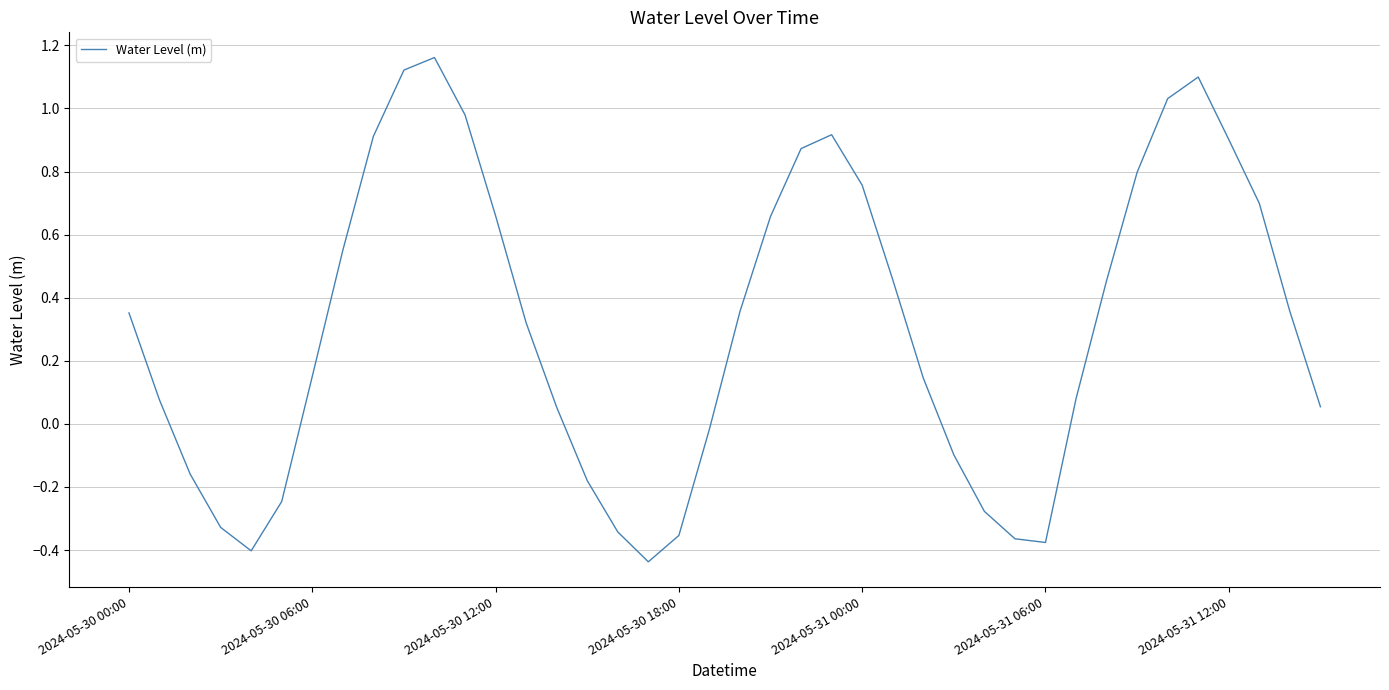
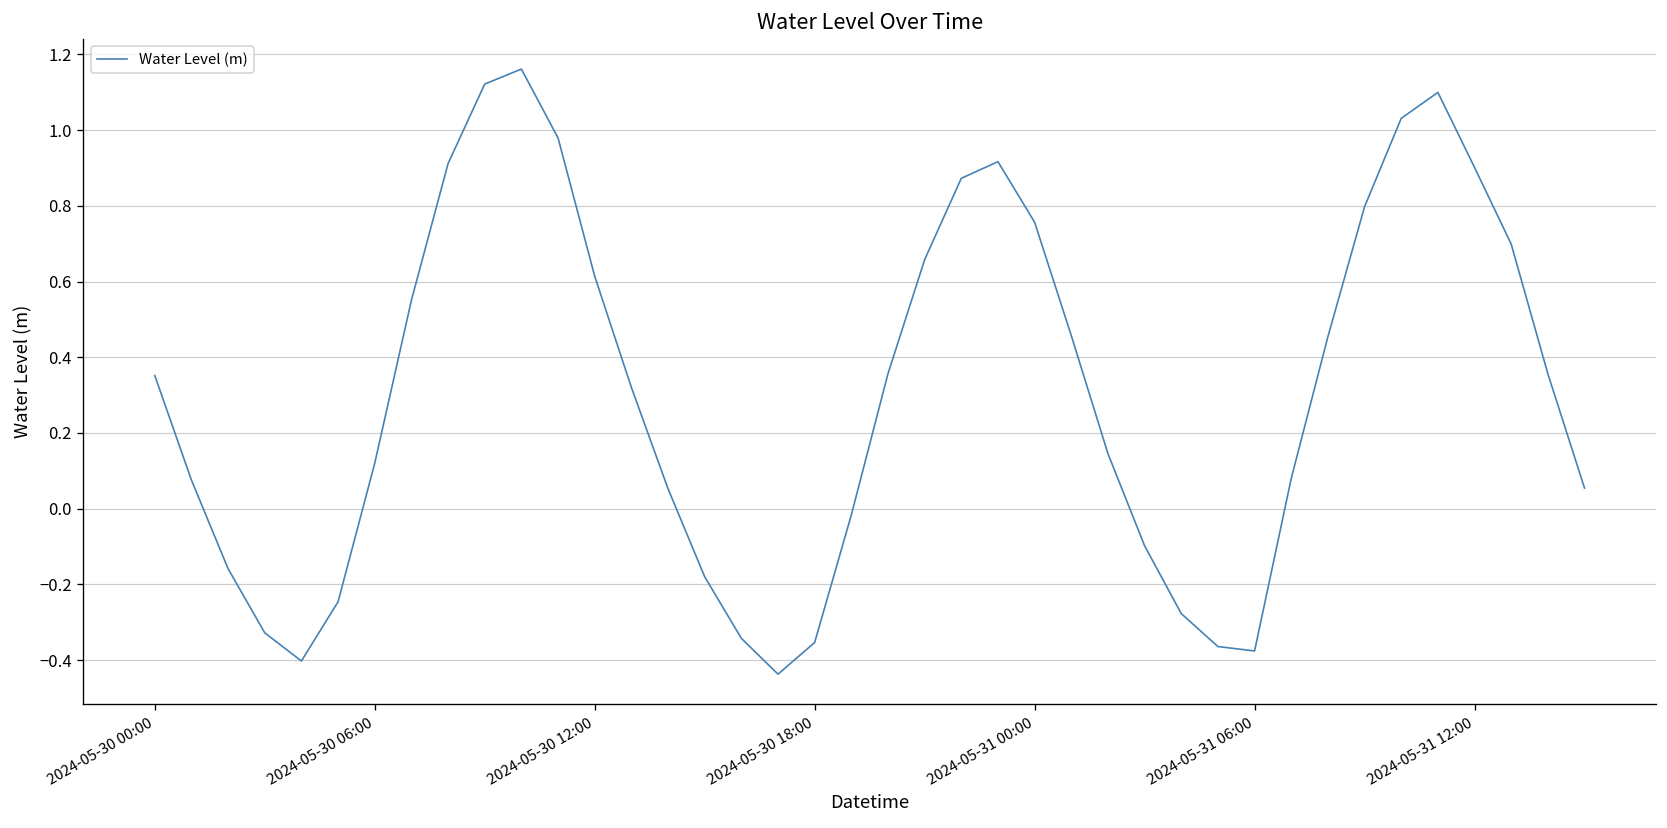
2024-05-30 06:00: 0.15 -> 0.12
2024-05-30 12:00: 0.66 -> 0.61
